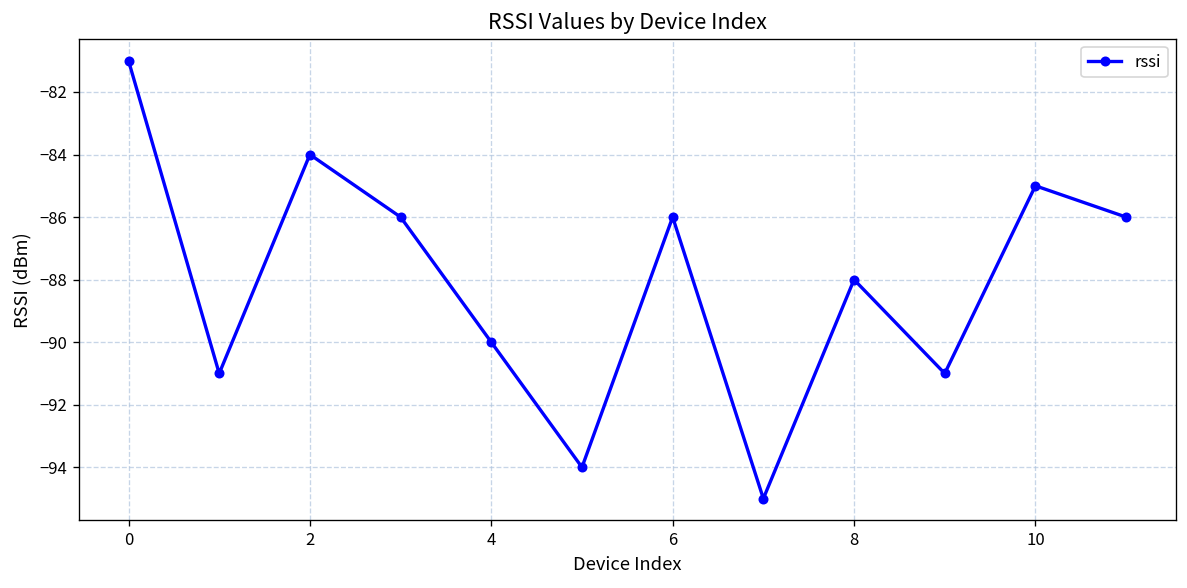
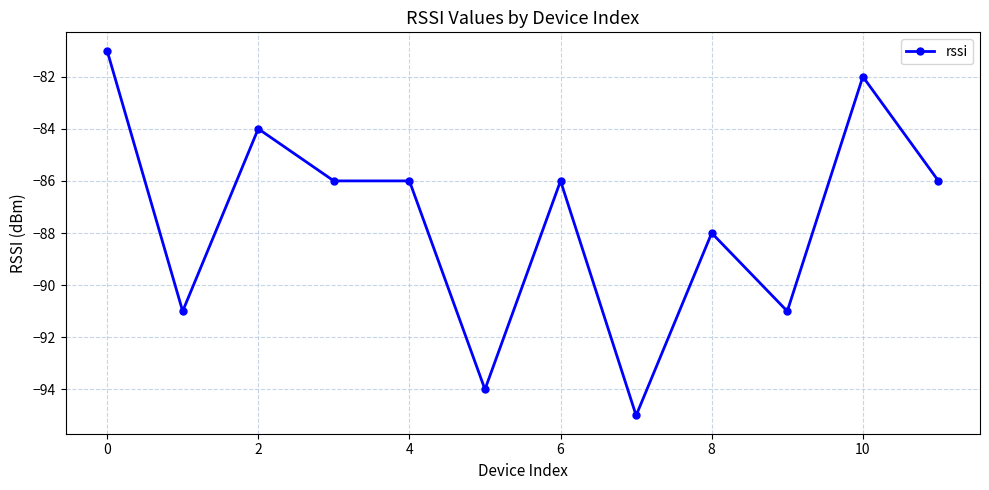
4: -90 -> -86
10: -85 -> -82
